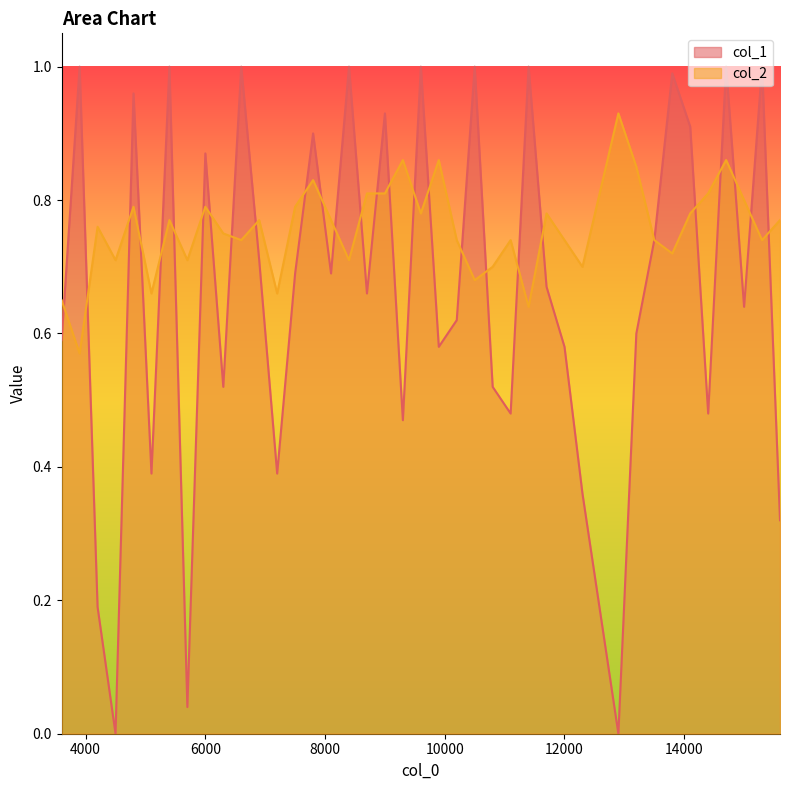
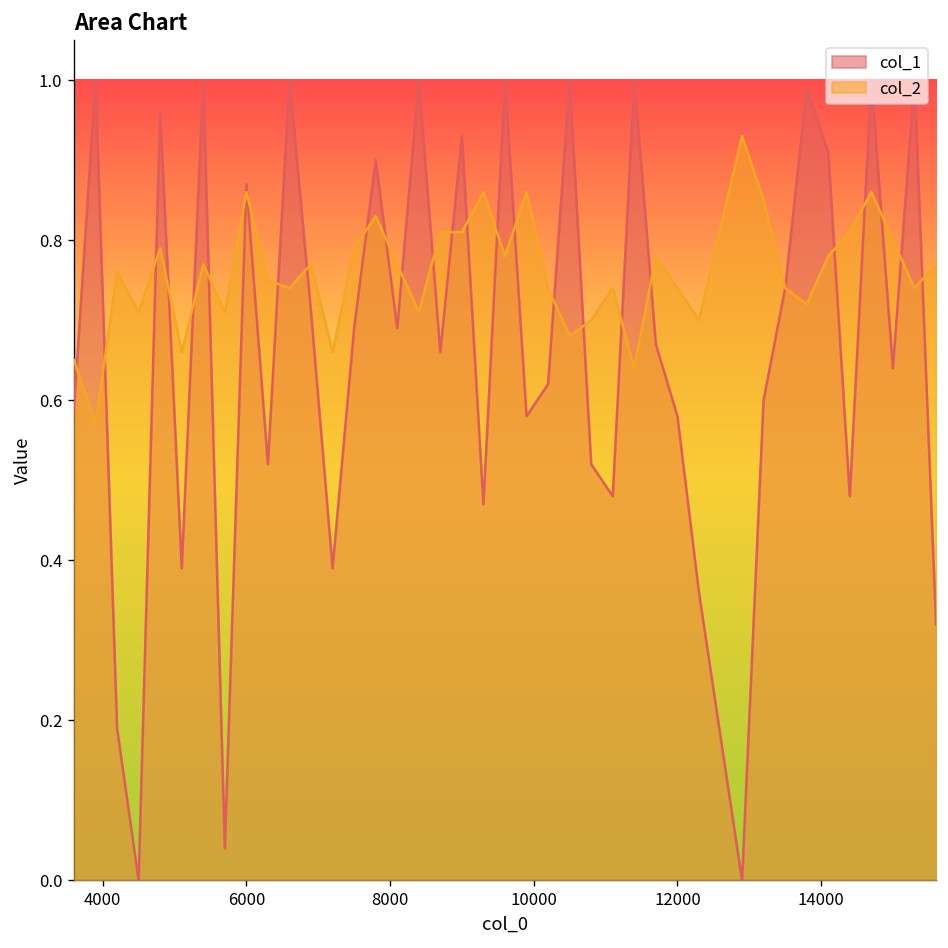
col_2, 6000: 0.79 -> 0.86
